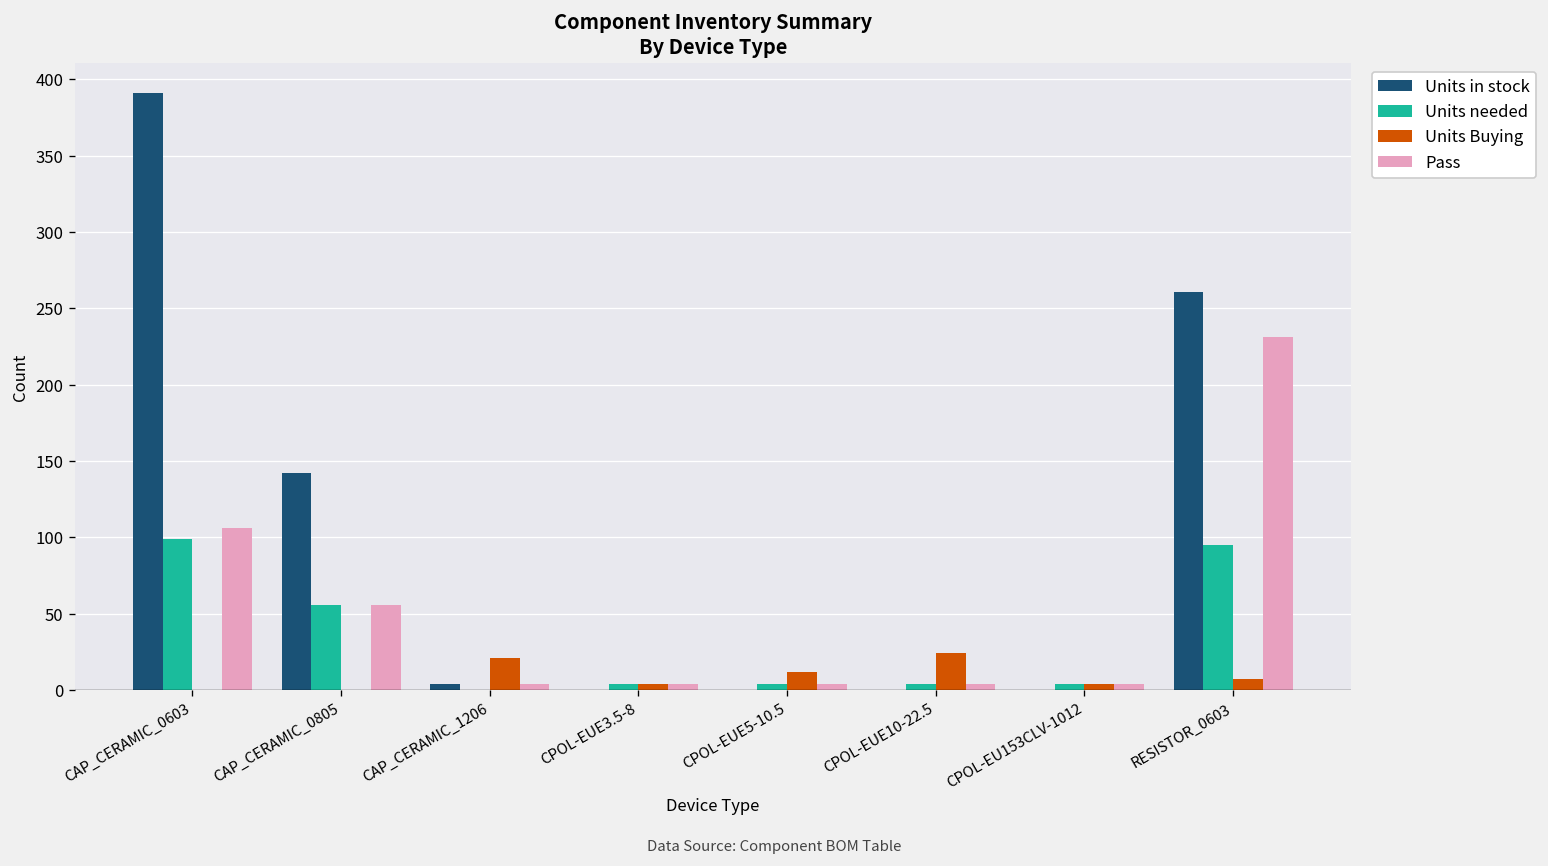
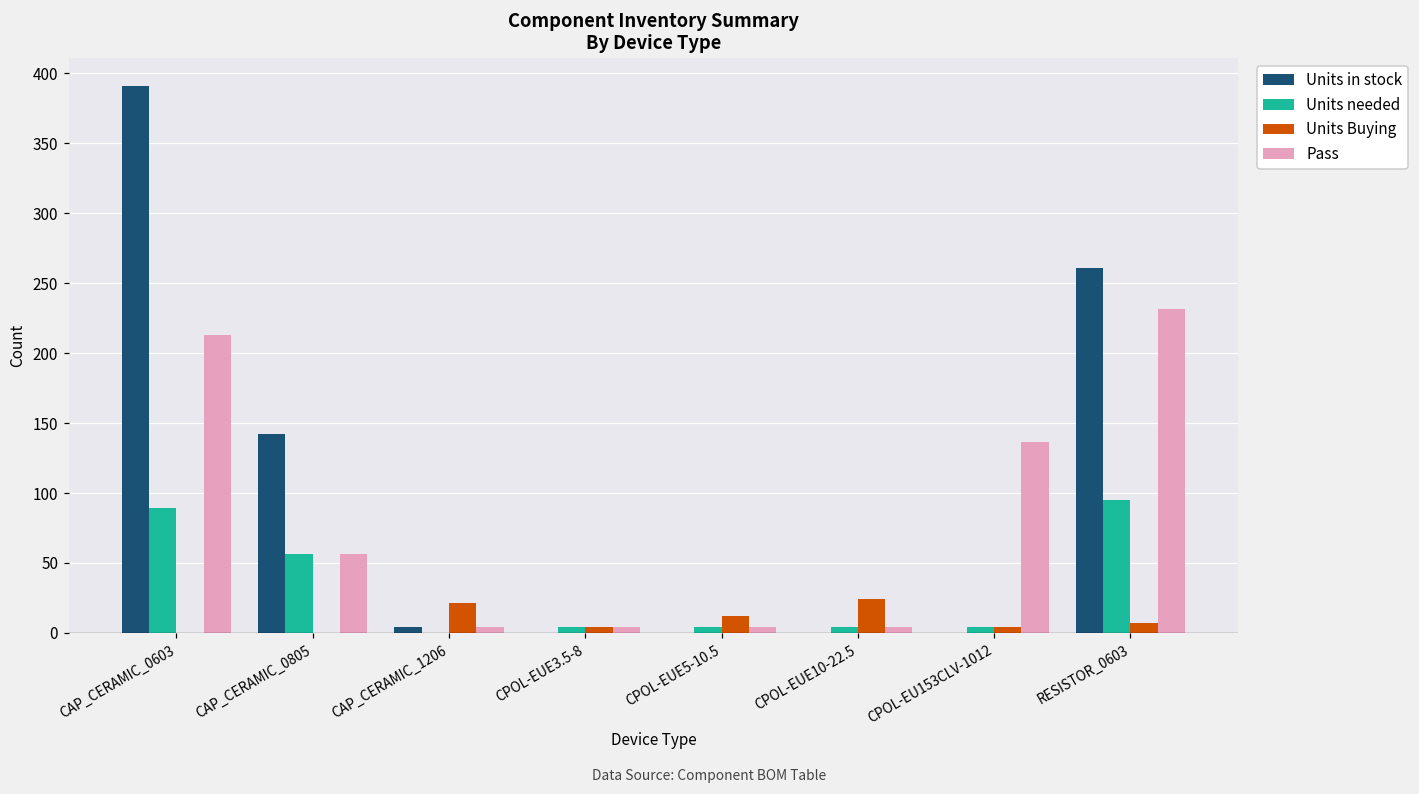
Units needed, CAP_CERAMIC_0603: 99 -> 89
Pass, CAP_CERAMIC_0603: 106 -> 213
Pass, CPOL-EU153CLV-1012: 4 -> 136
